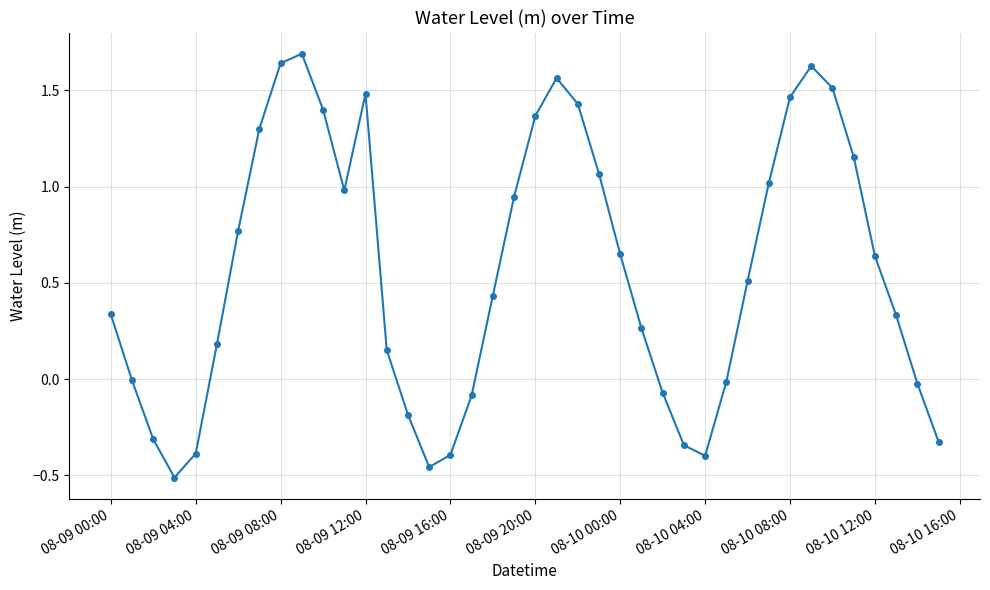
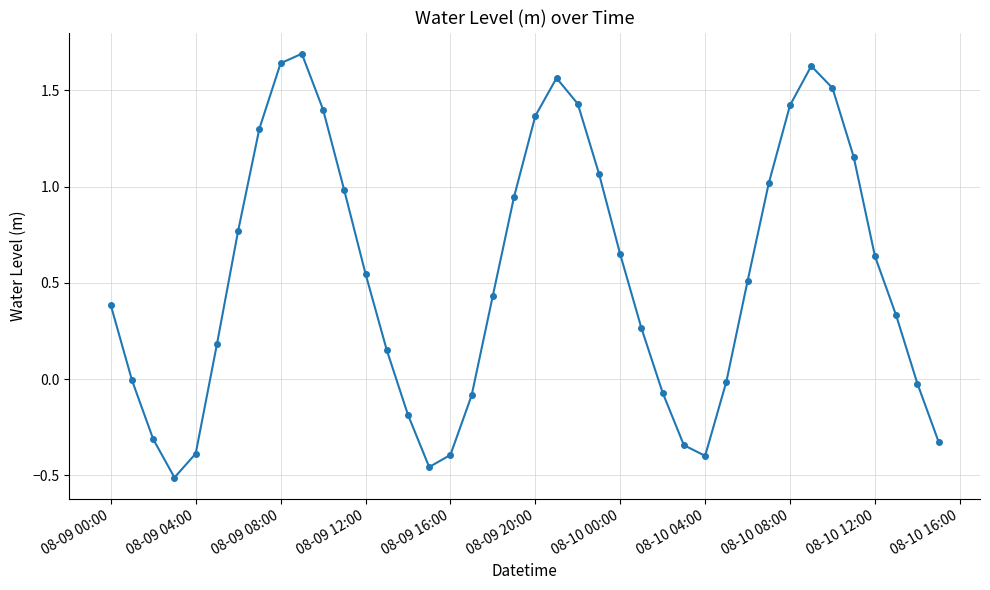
08-09 00:00: 0.34 -> 0.38
08-09 12:00: 1.48 -> 0.55
08-10 08:00: 1.47 -> 1.42
